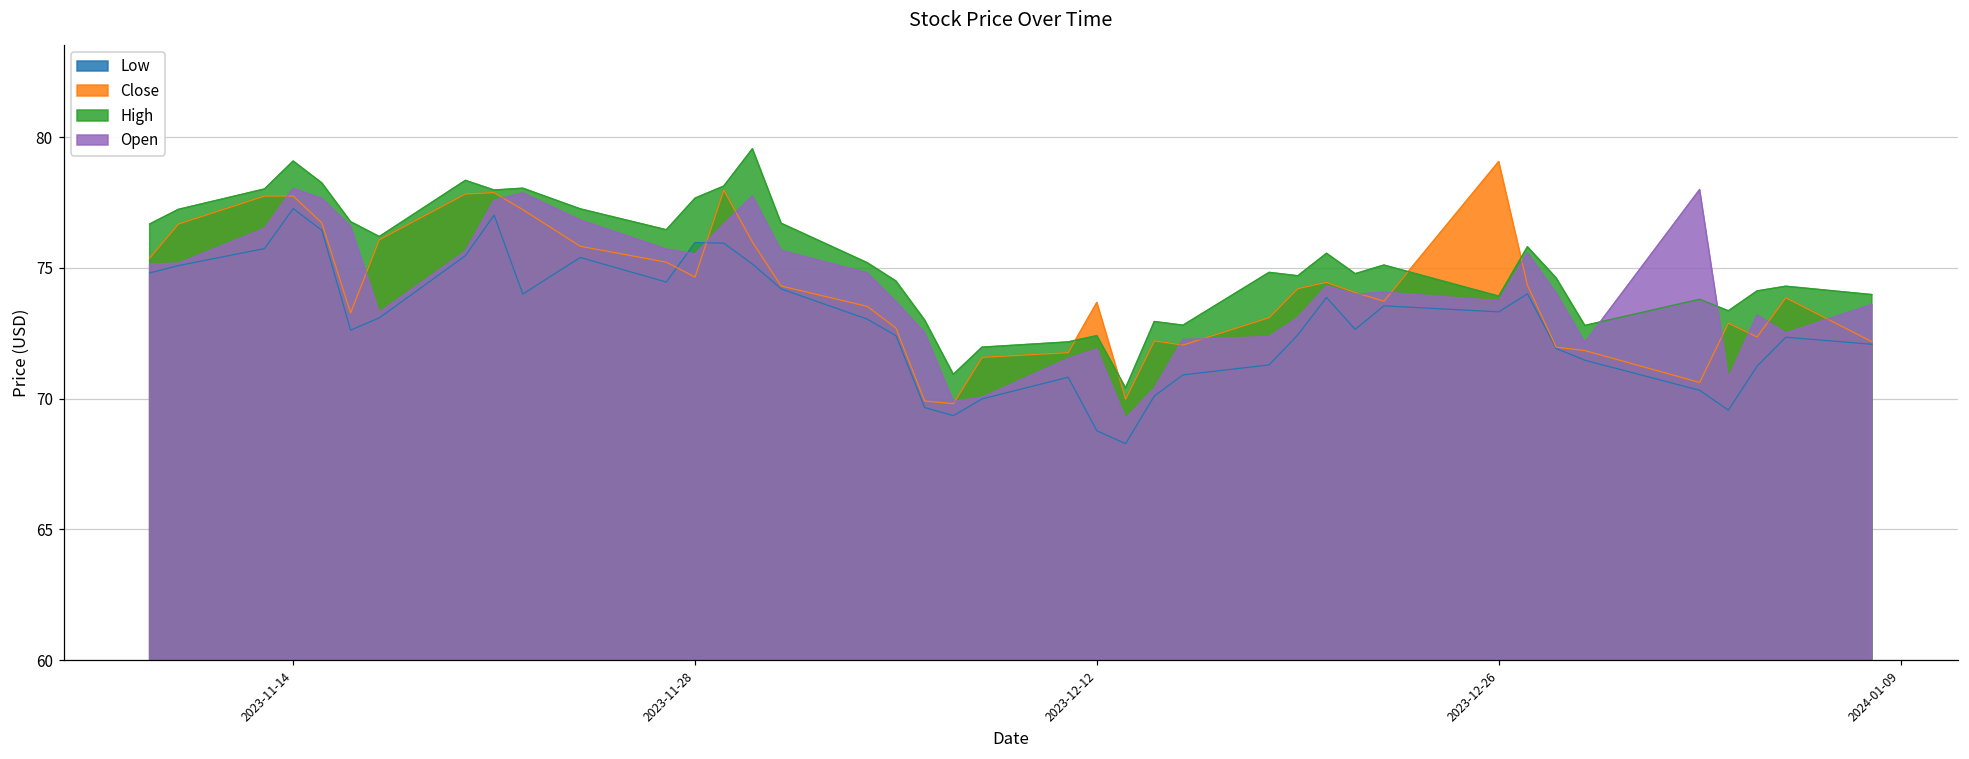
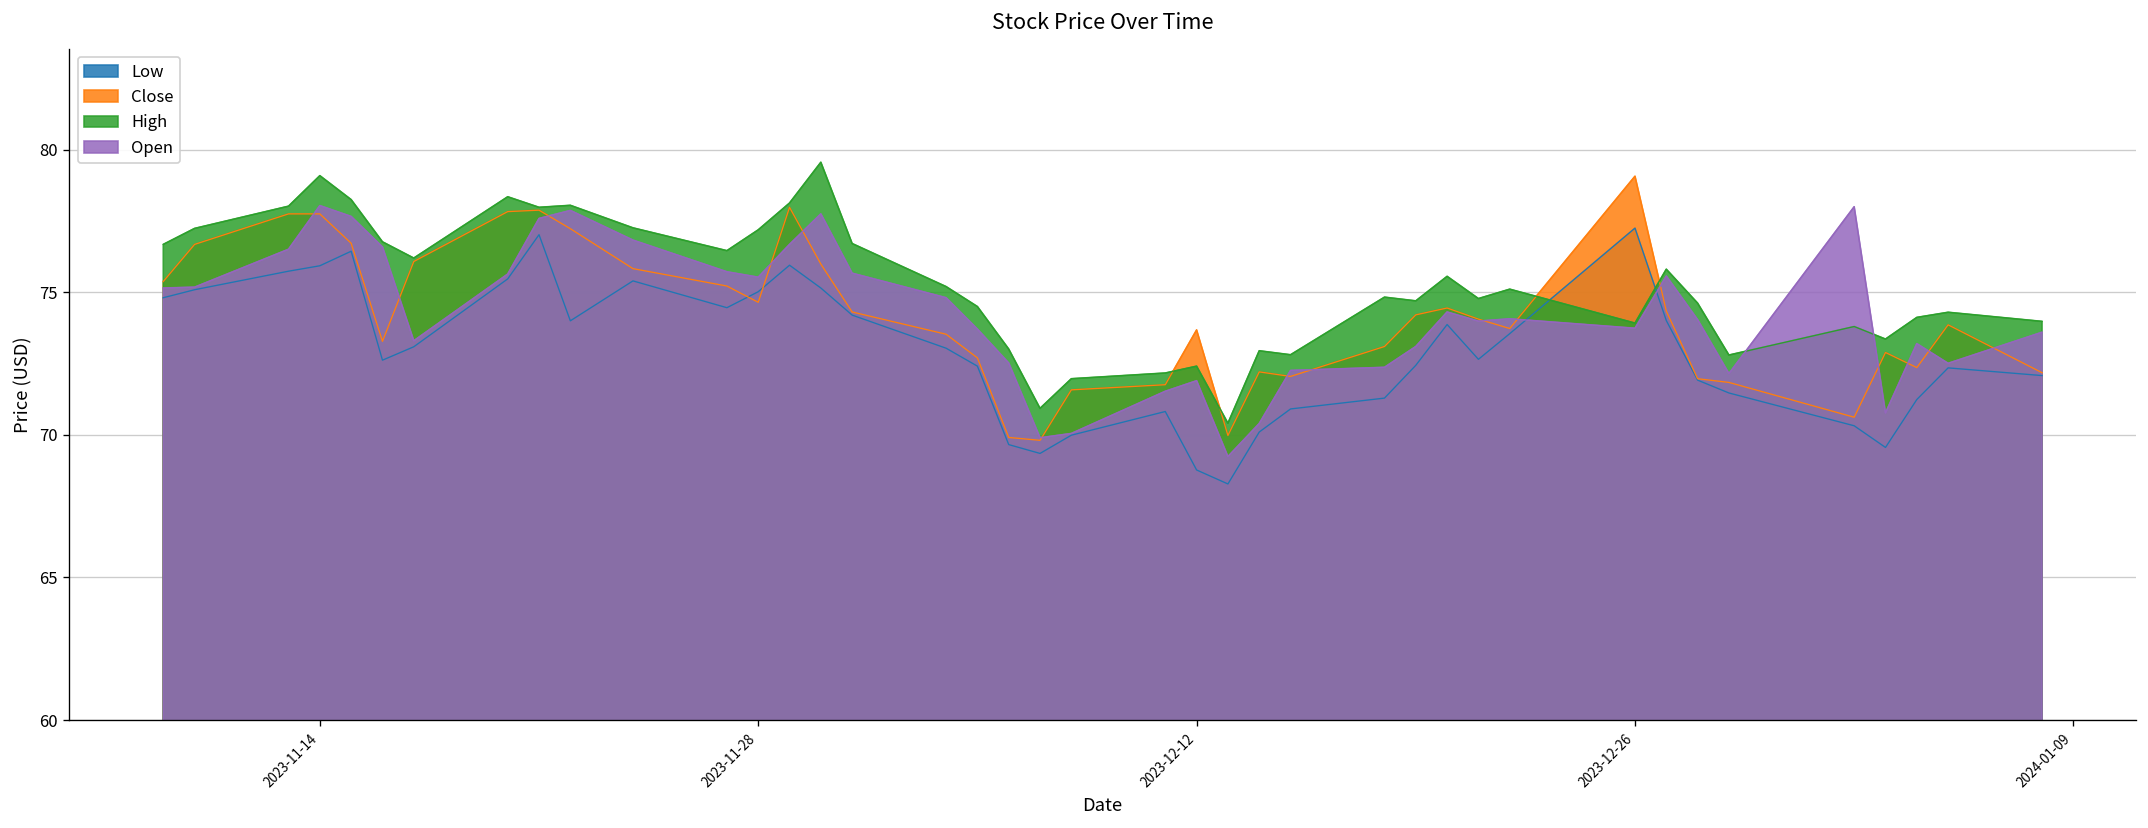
Low, 2023-11-14: 77.3 -> 75.9
Low, 2023-11-28: 76.0 -> 75.0
High, 2023-11-28: 77.7 -> 77.2
Low, 2023-12-26: 73.3 -> 77.3
